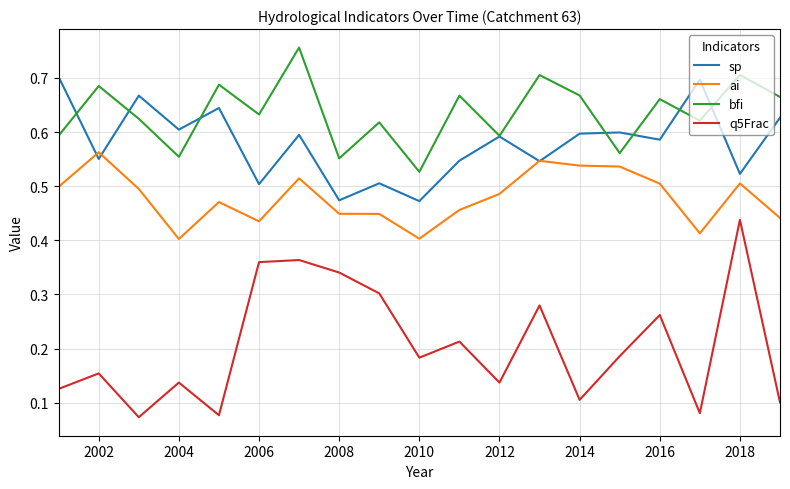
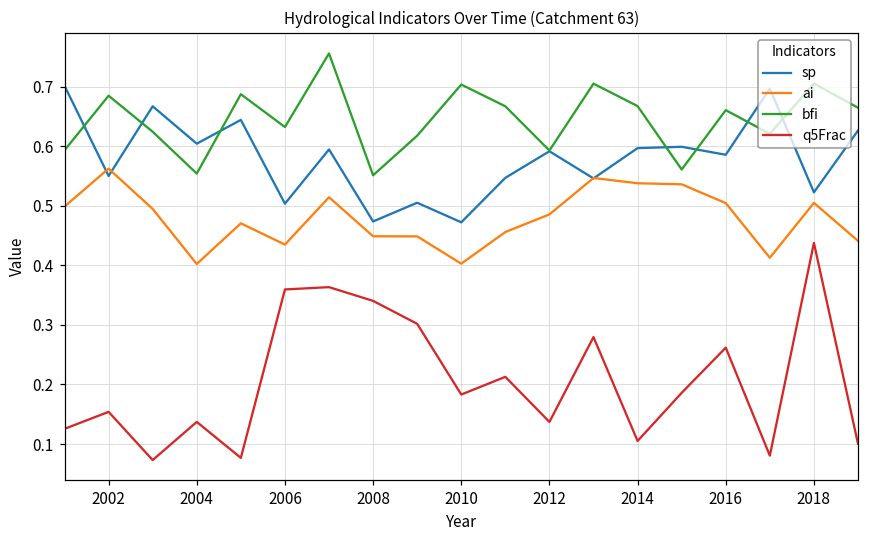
bfi, 2010: 0.53 -> 0.70
